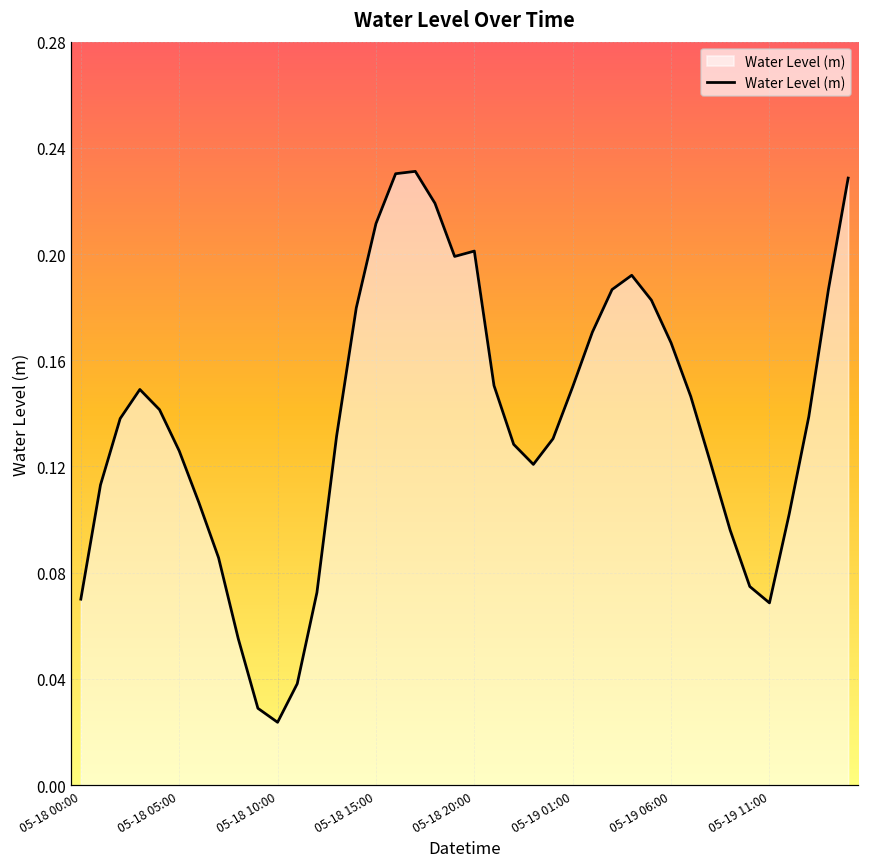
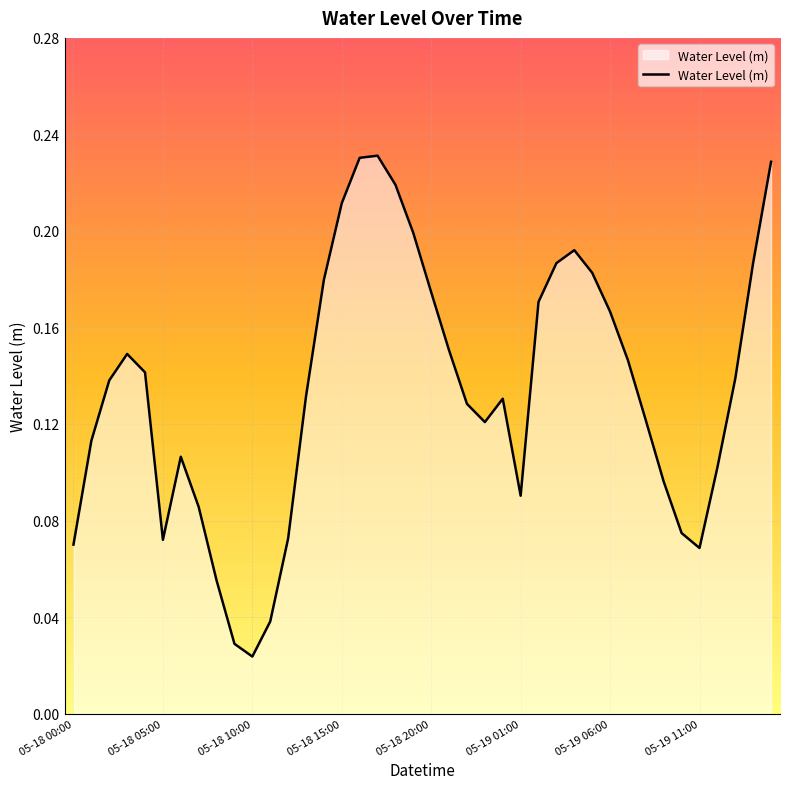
05-18 05:00: 0.126 -> 0.072
05-18 20:00: 0.201 -> 0.175
05-19 01:00: 0.150 -> 0.090
